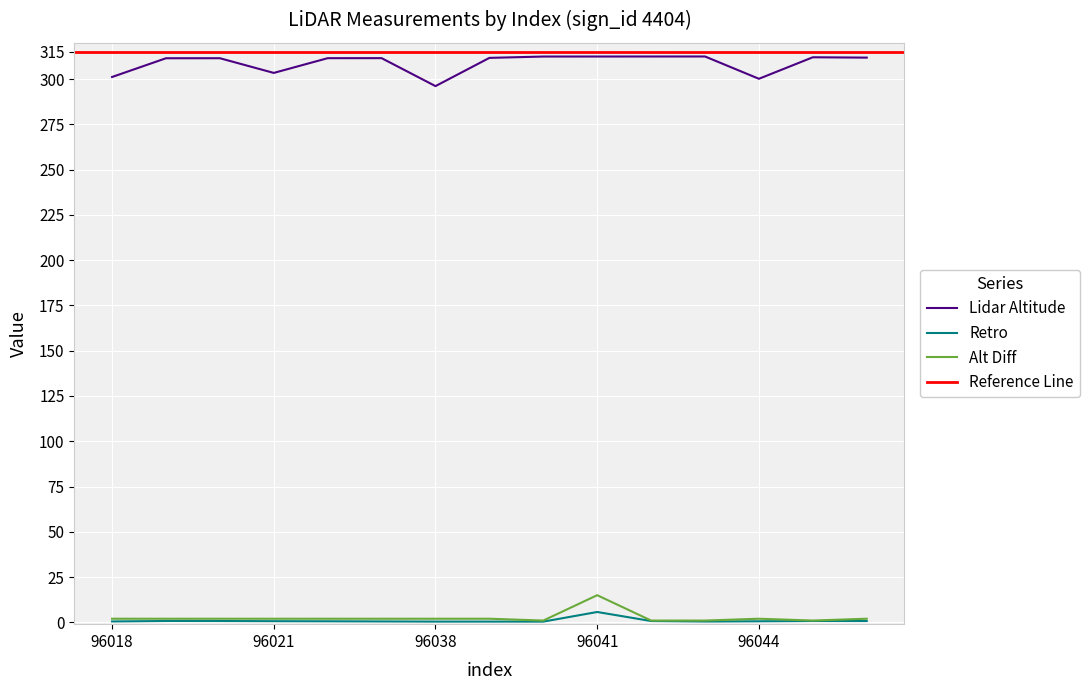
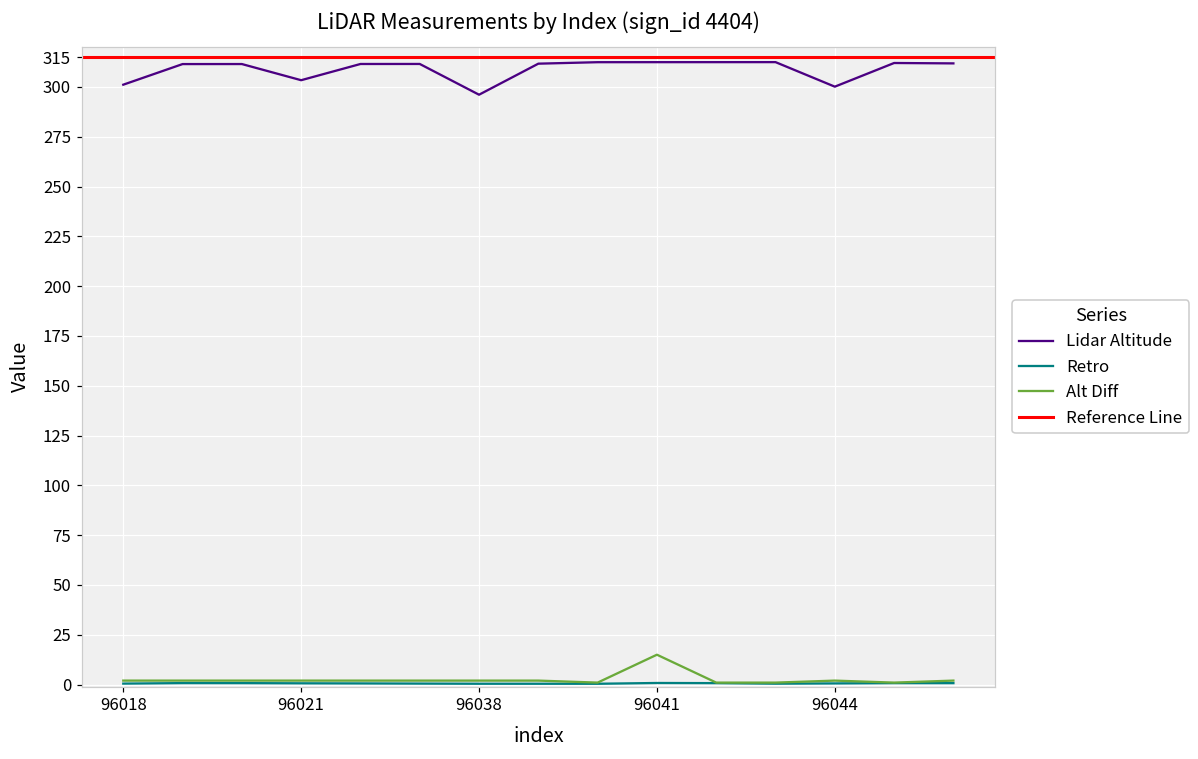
Retro, 96041: 6 -> 1
